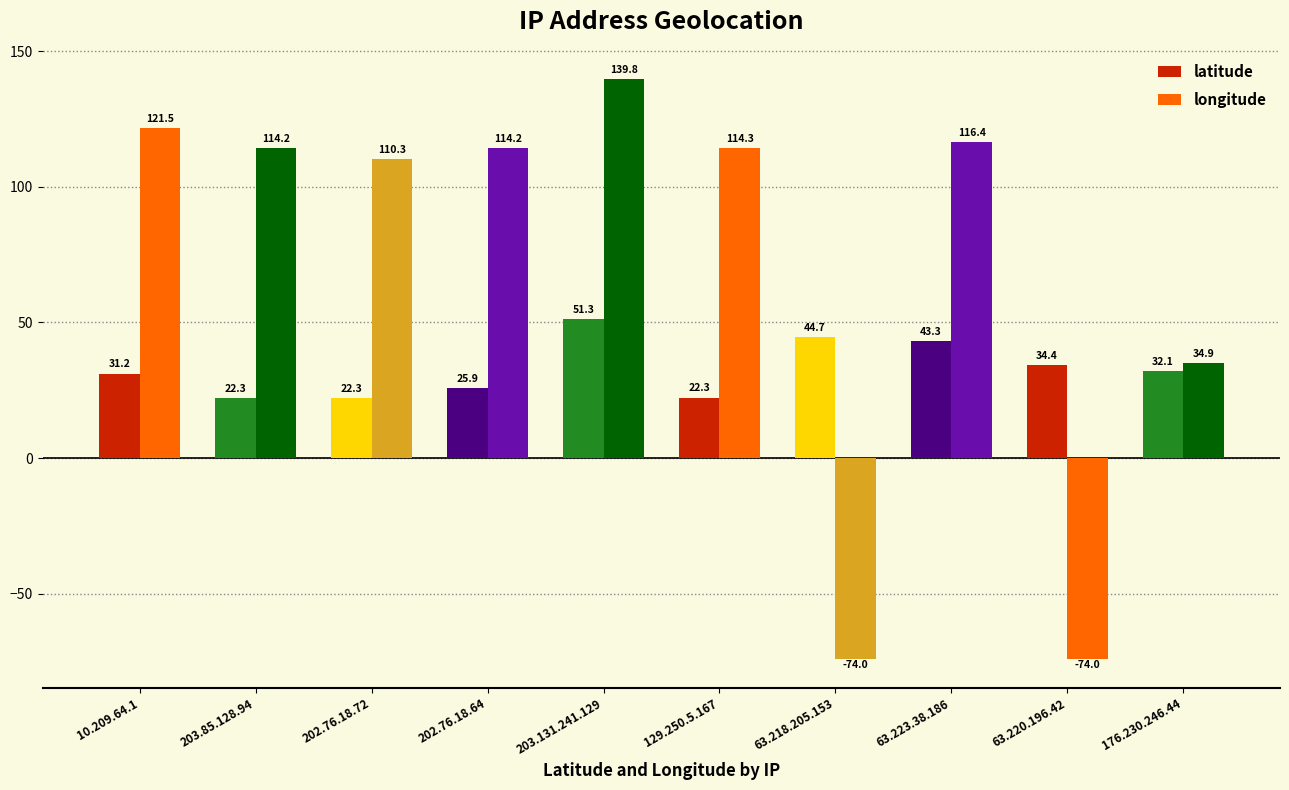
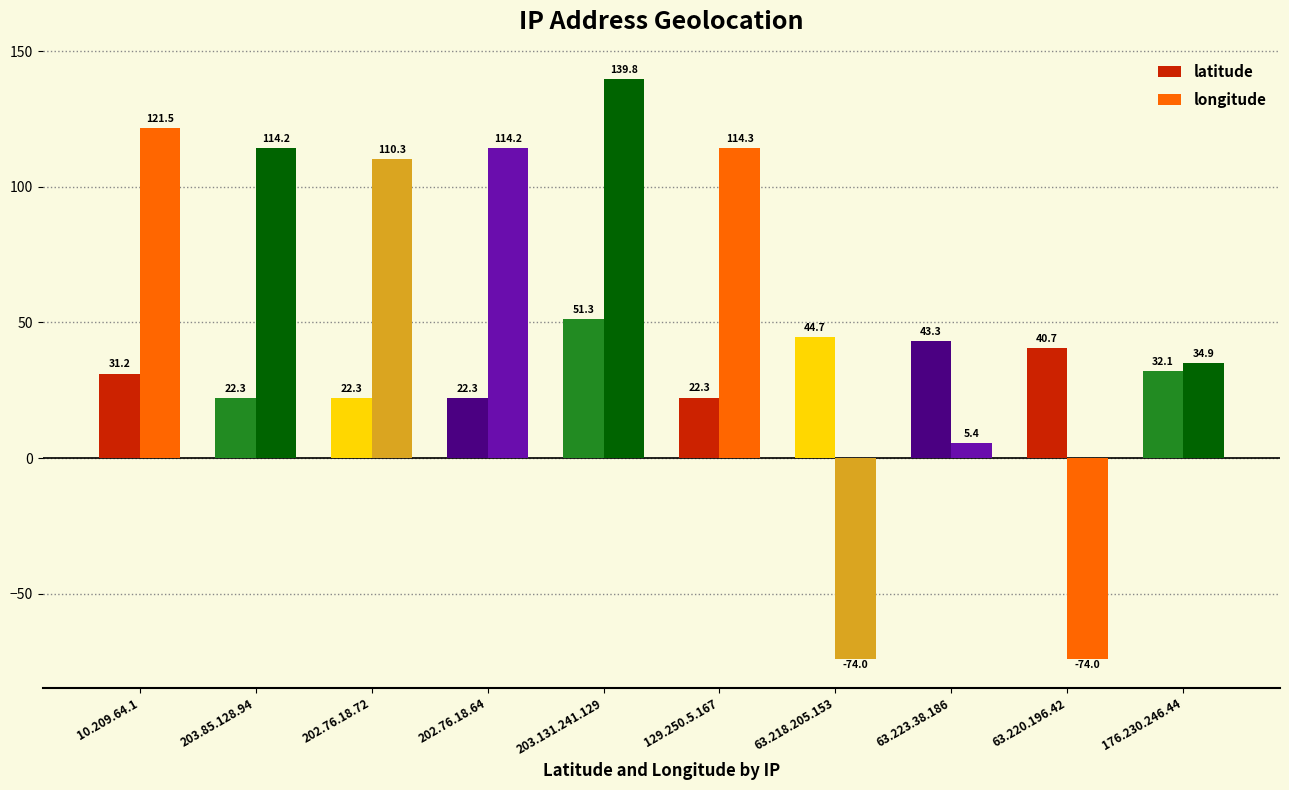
latitude, 202.76.18.64: 25.9 -> 22.3
longitude, 63.223.38.186: 116.4 -> 5.4
latitude, 63.220.196.42: 34.4 -> 40.7
